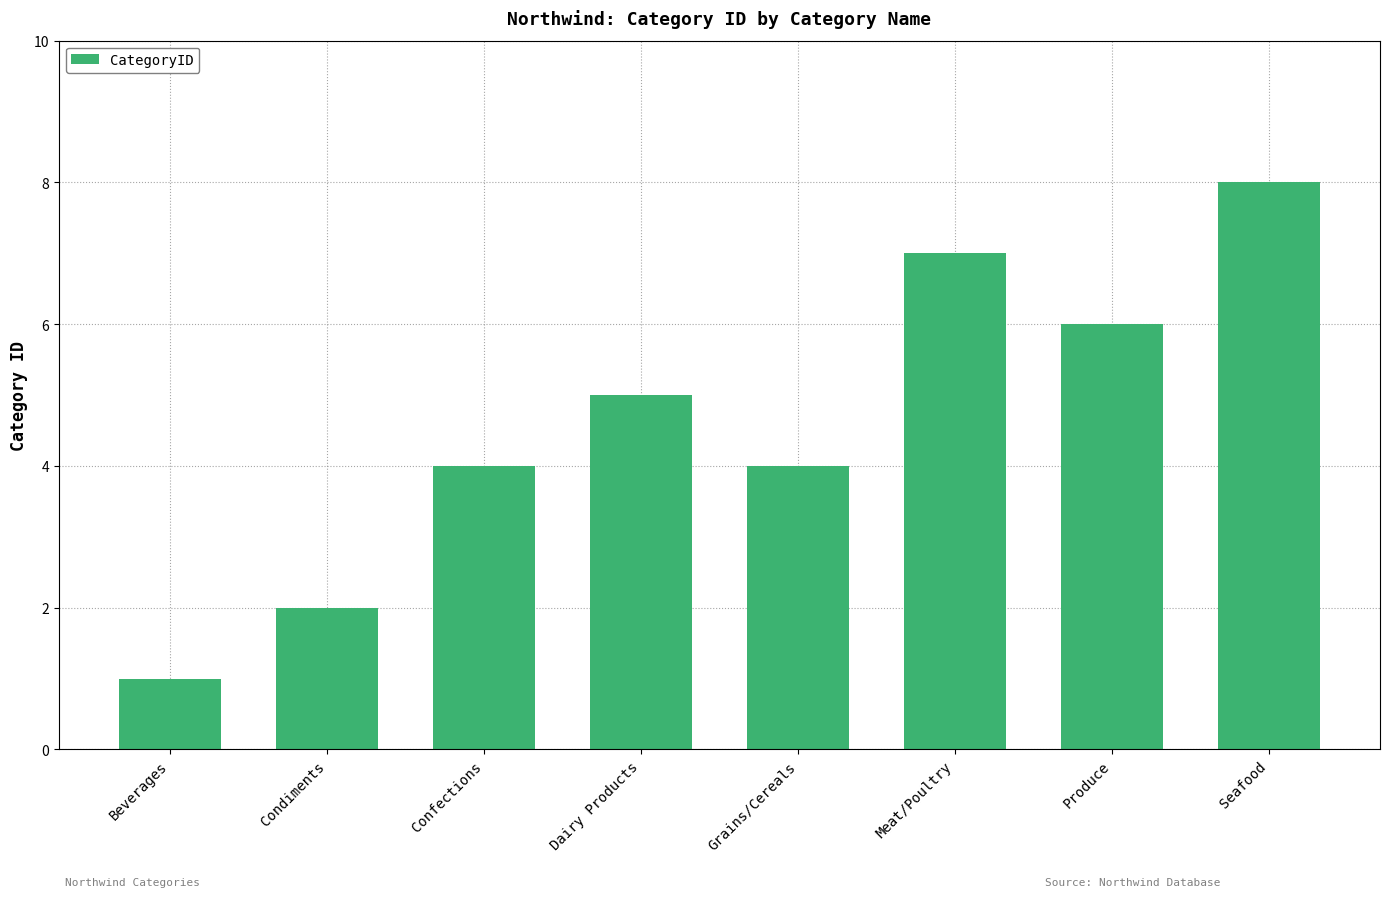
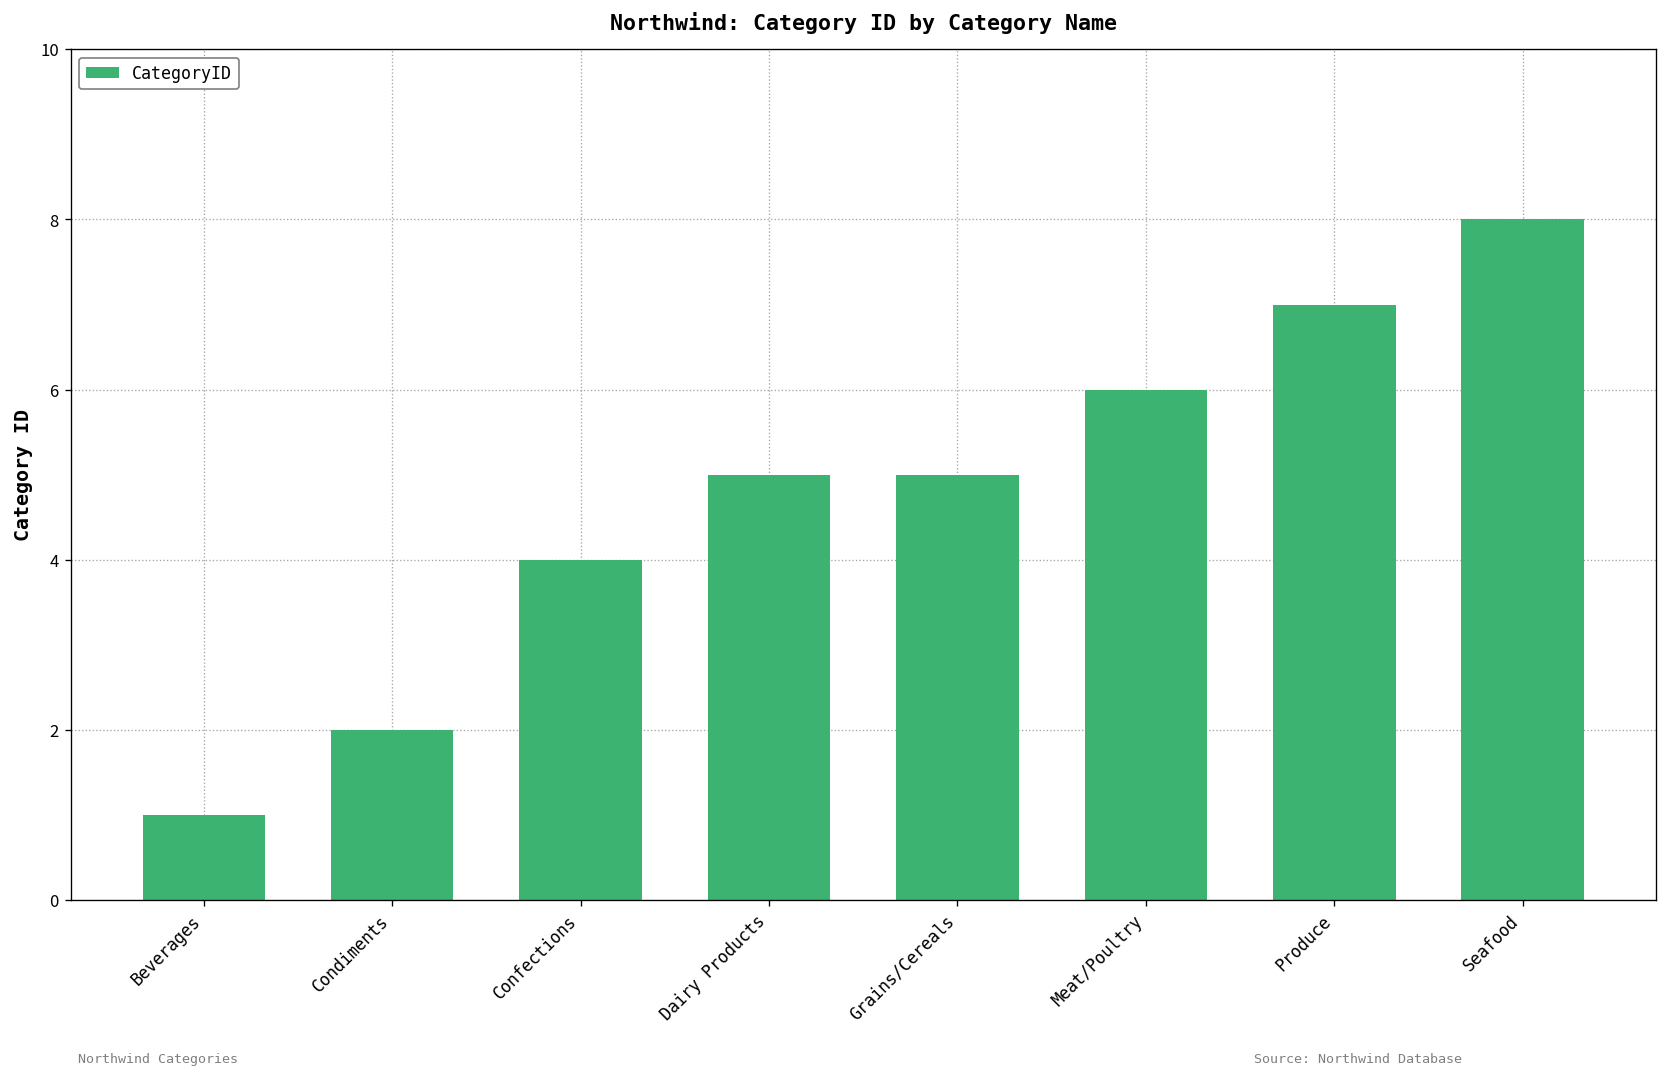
Grains/Cereals: 4 -> 5
Meat/Poultry: 7 -> 6
Produce: 6 -> 7
